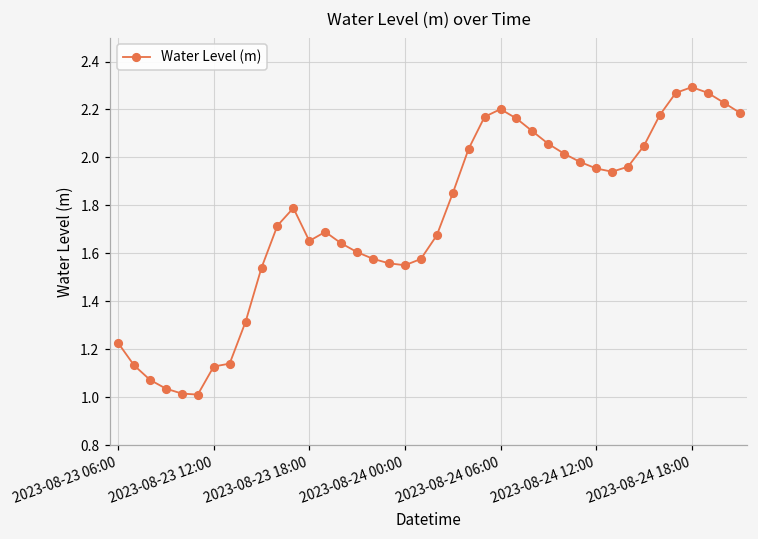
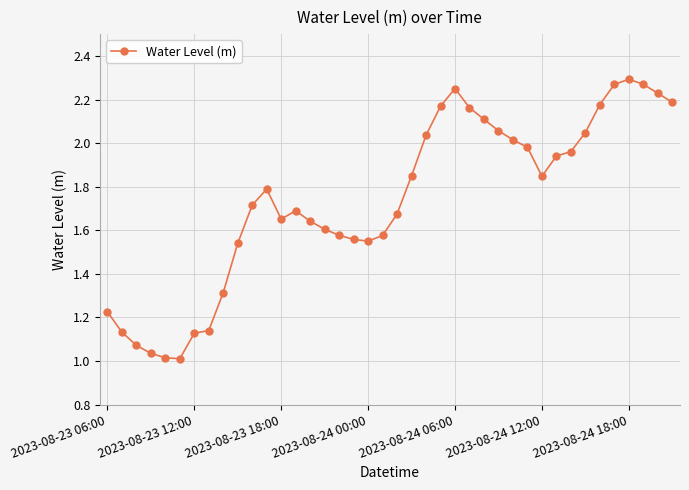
2023-08-24 06:00: 2.20 -> 2.25
2023-08-24 12:00: 1.95 -> 1.85
